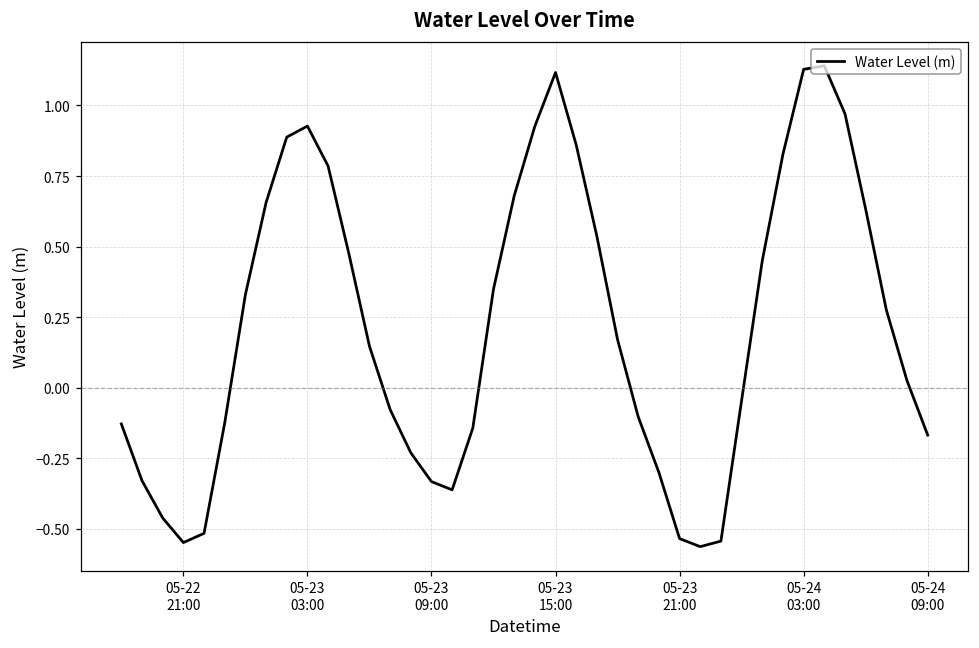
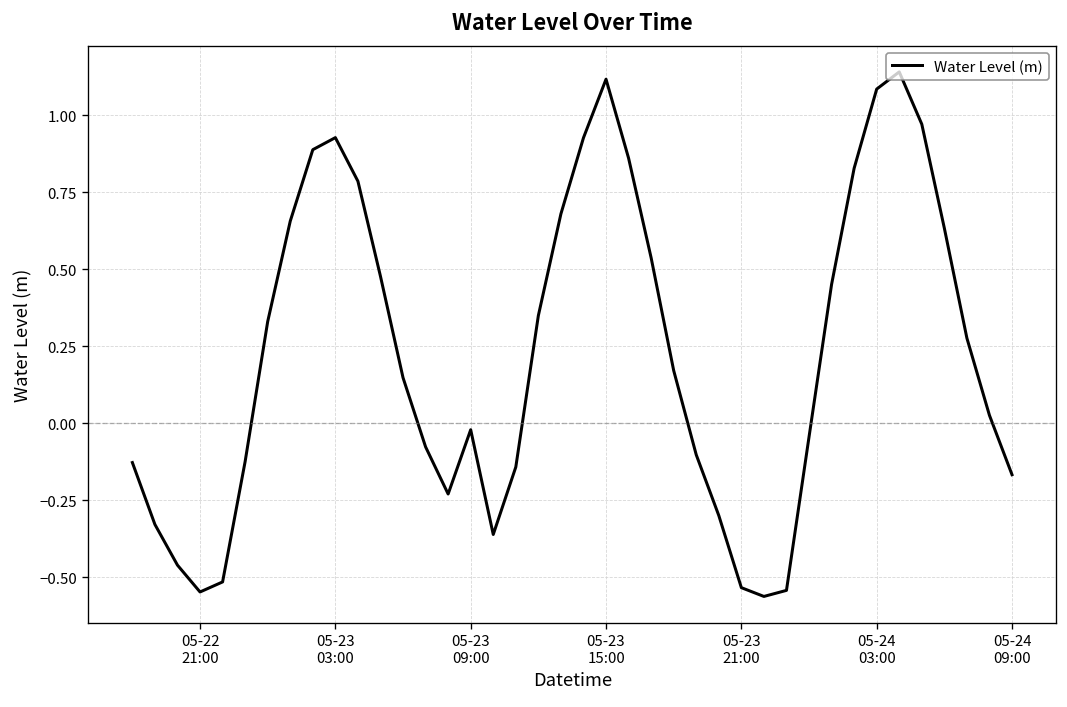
05-23 09:00: -0.33 -> -0.02
05-24 03:00: 1.13 -> 1.08
